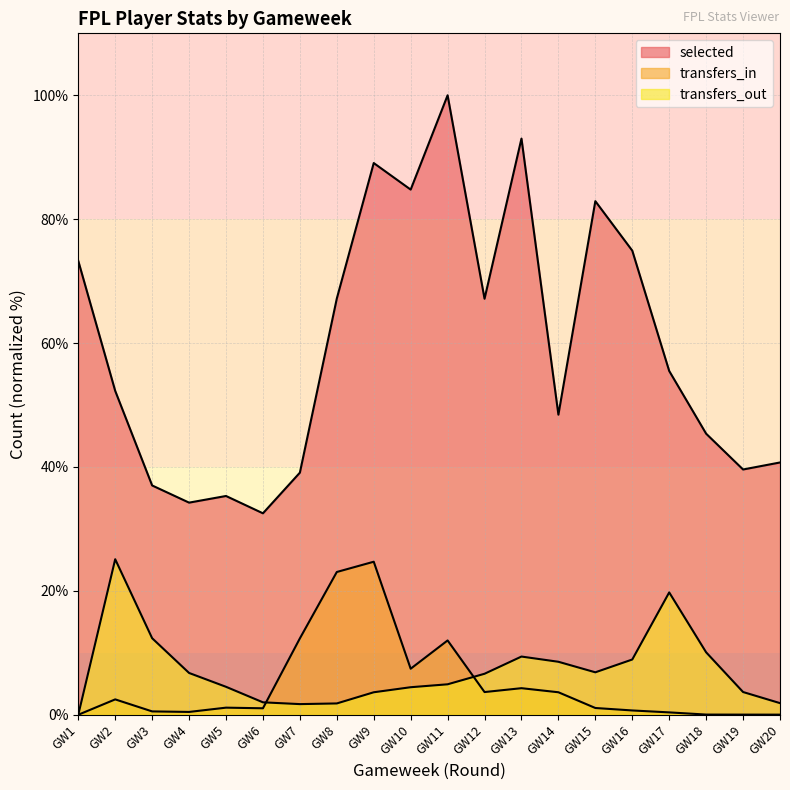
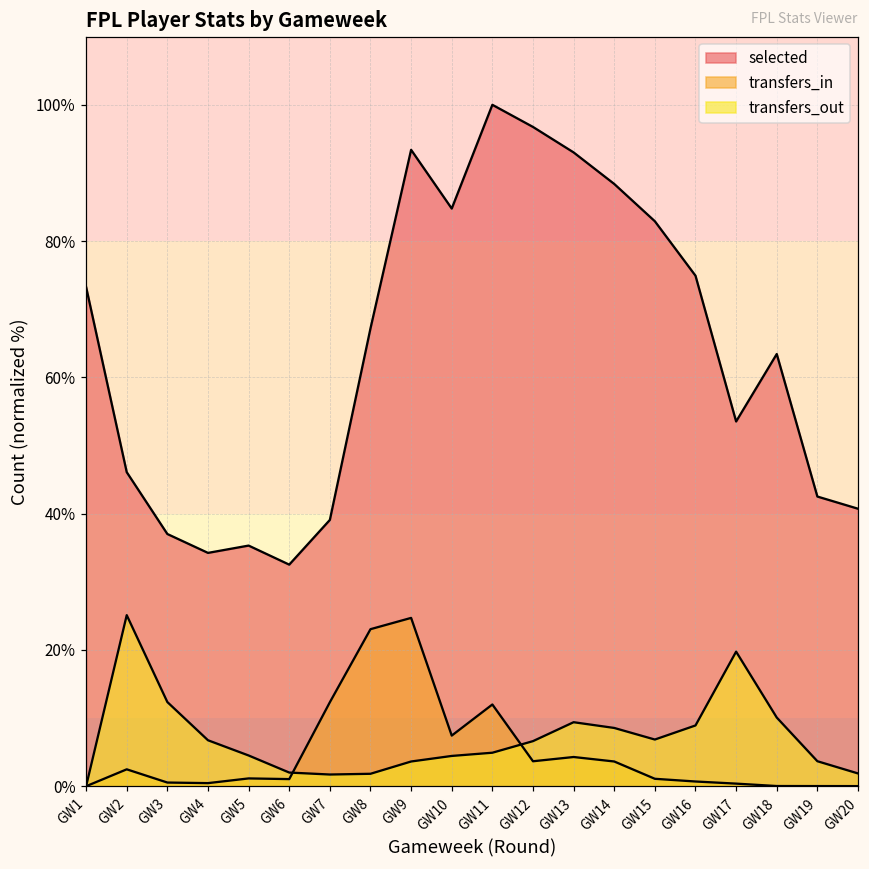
selected, GW2: 52% -> 46%
selected, GW9: 89% -> 93%
selected, GW12: 67% -> 97%
selected, GW14: 48% -> 88%
selected, GW17: 55% -> 54%
selected, GW18: 45% -> 63%
selected, GW19: 40% -> 43%
